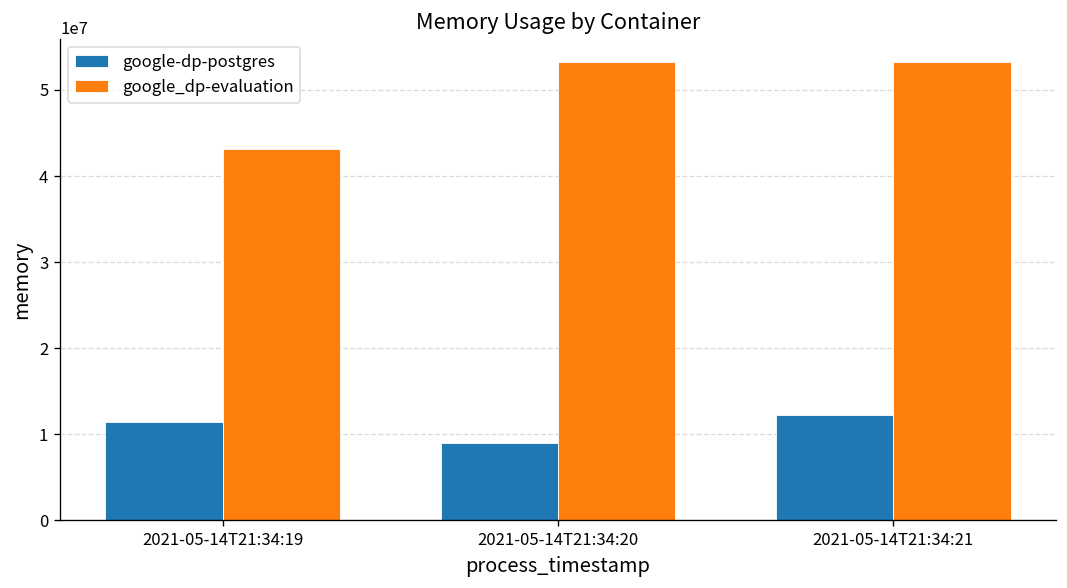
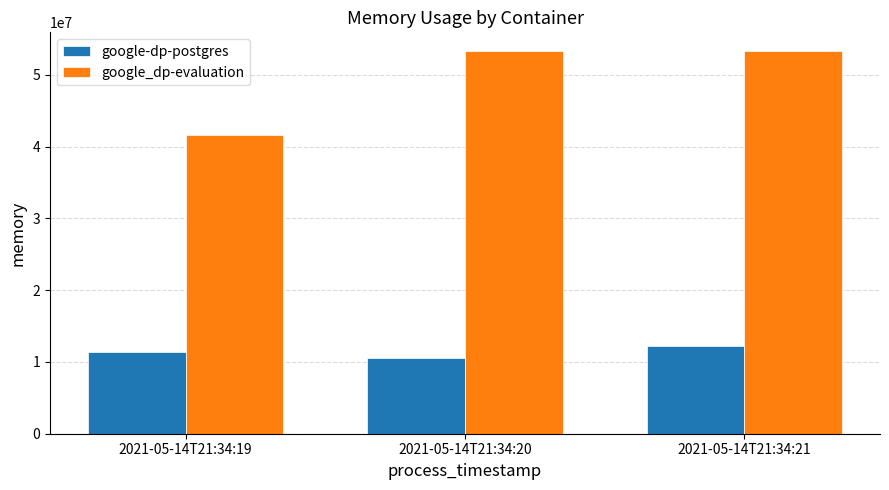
google_dp-evaluation, 2021-05-14T21:34:19: 43000000 -> 42000000
google-dp-postgres, 2021-05-14T21:34:20: 9000000 -> 11000000
